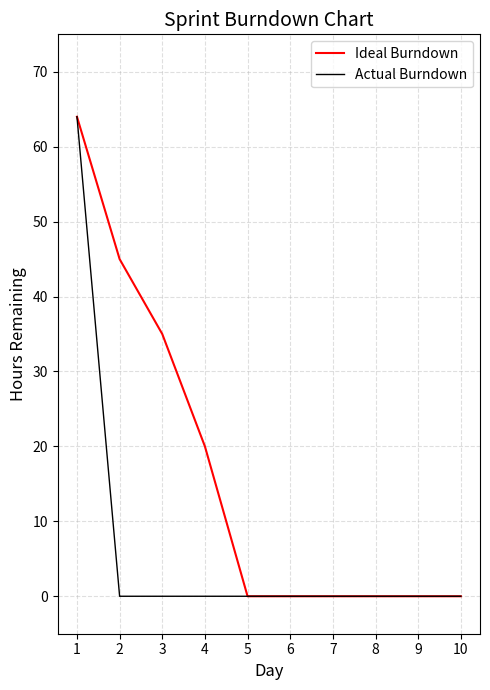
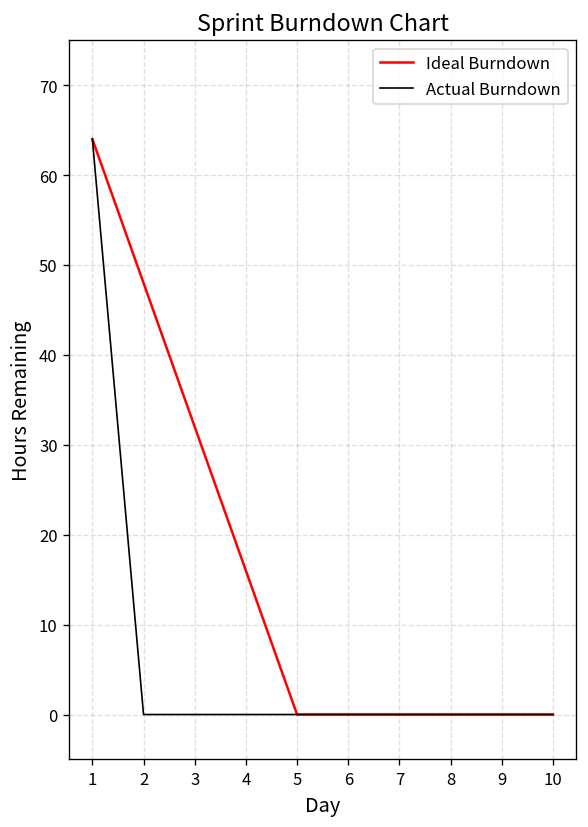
Ideal Burndown, 2: 45 -> 48
Ideal Burndown, 3: 35 -> 32
Ideal Burndown, 4: 20 -> 16
